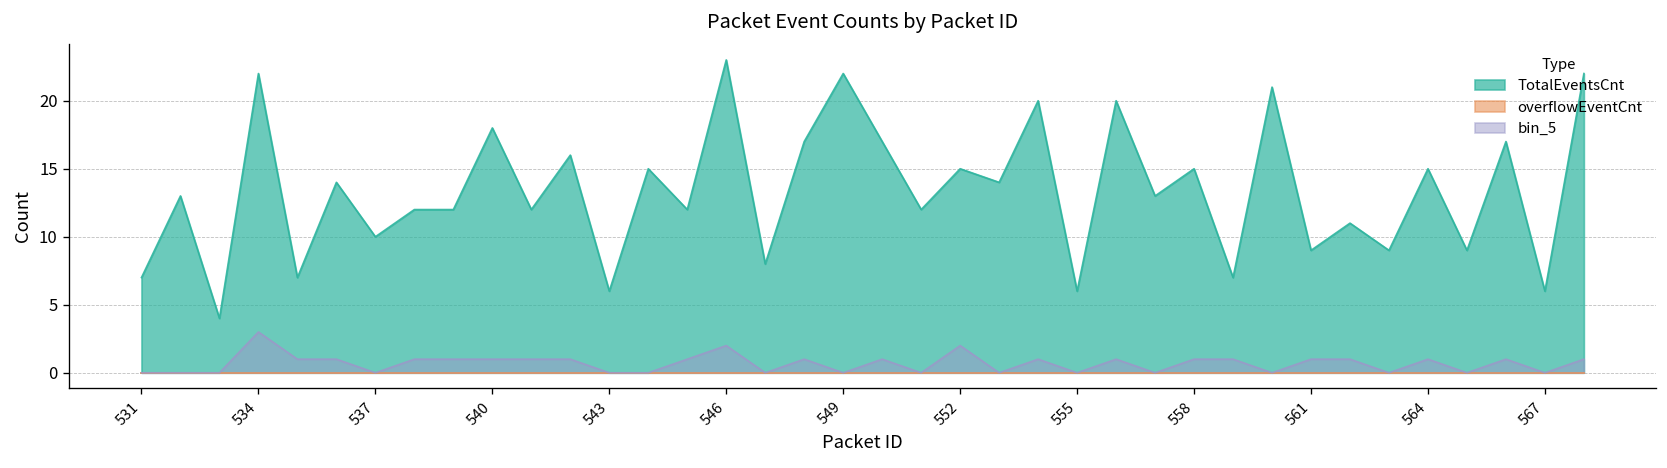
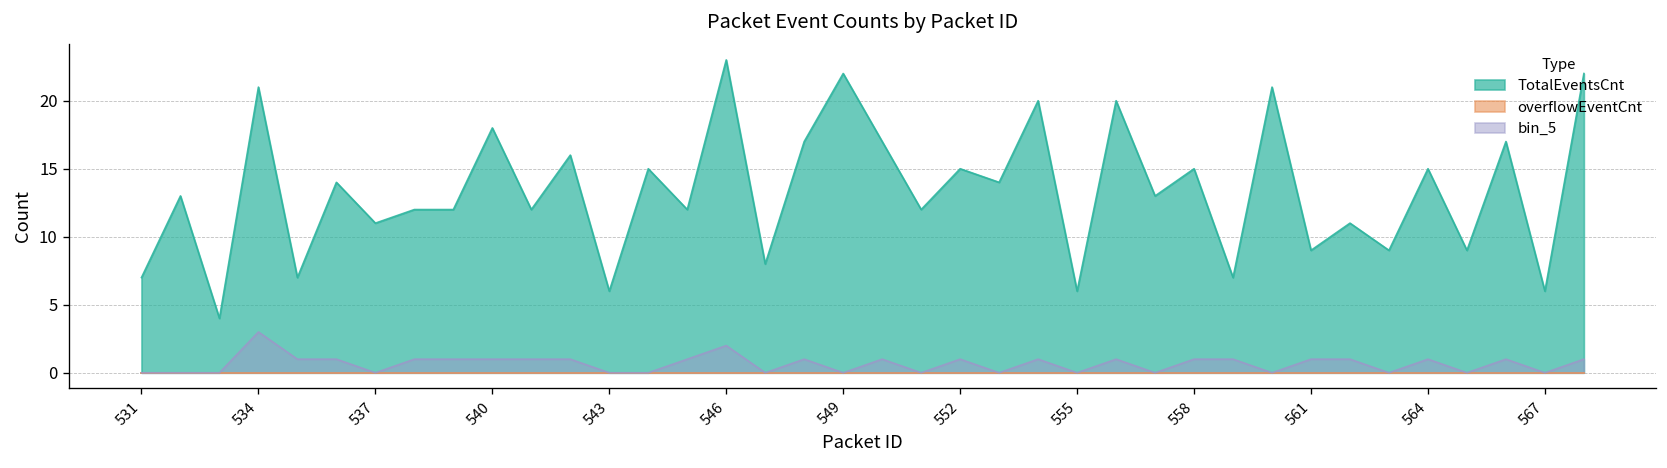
TotalEventsCnt, 534: 22 -> 21
TotalEventsCnt, 537: 10 -> 11
bin_5, 552: 2 -> 1
